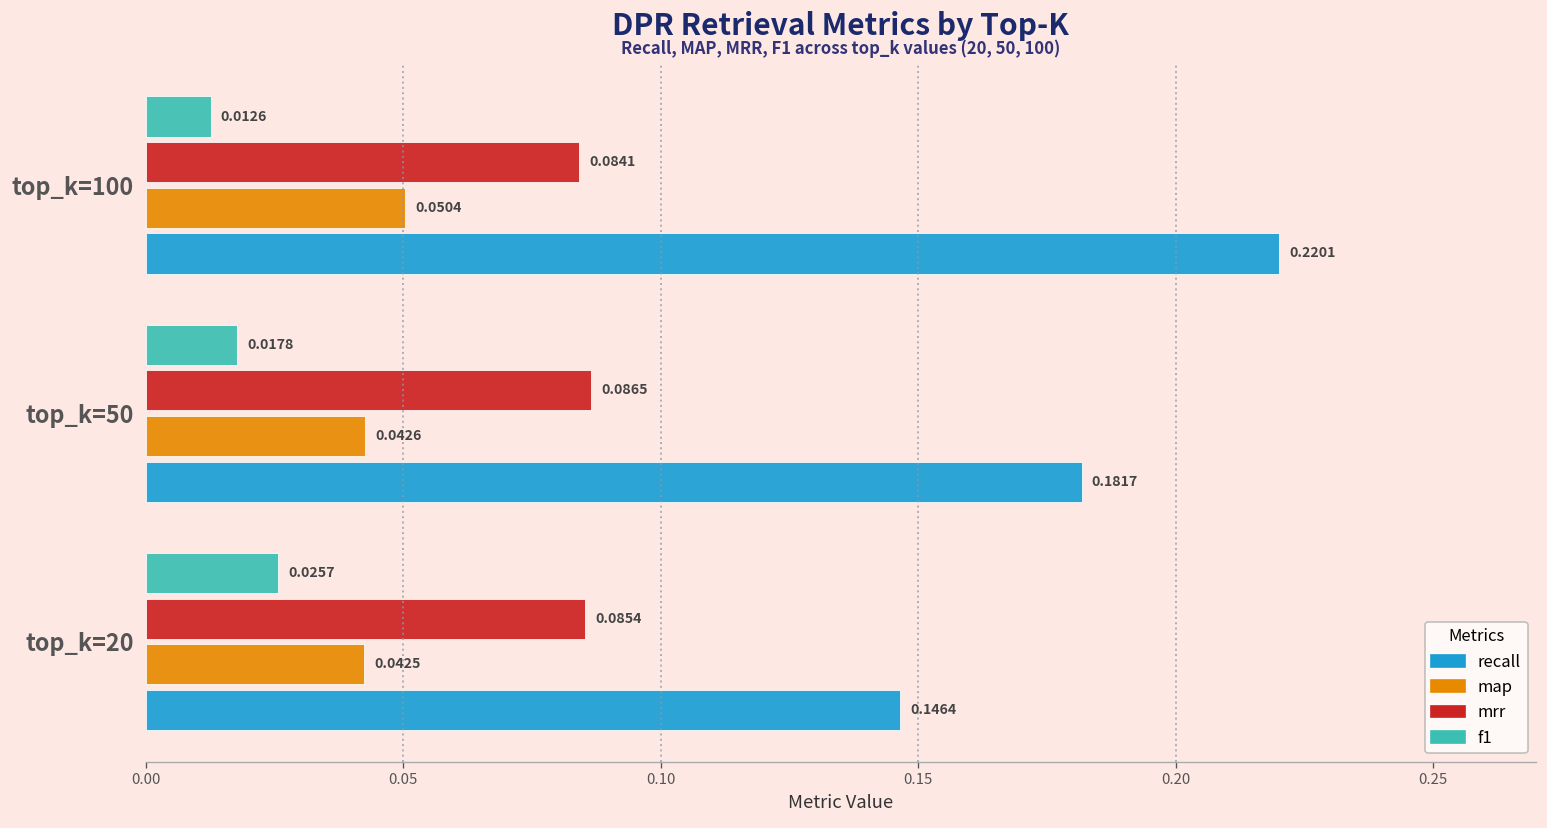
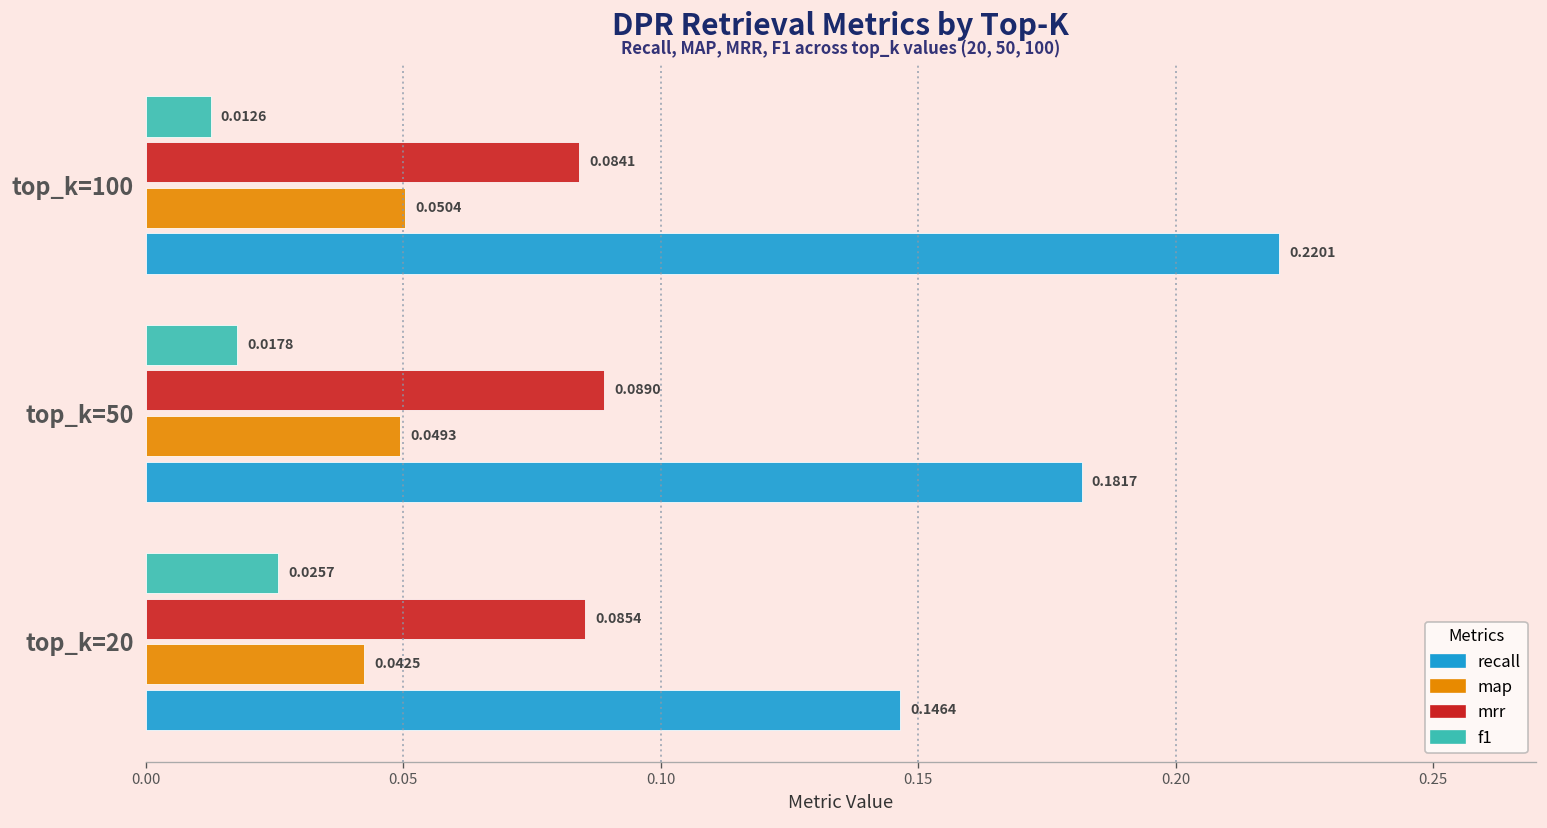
mrr, top_k=50: 0.0865 -> 0.0890
map, top_k=50: 0.0426 -> 0.0493
